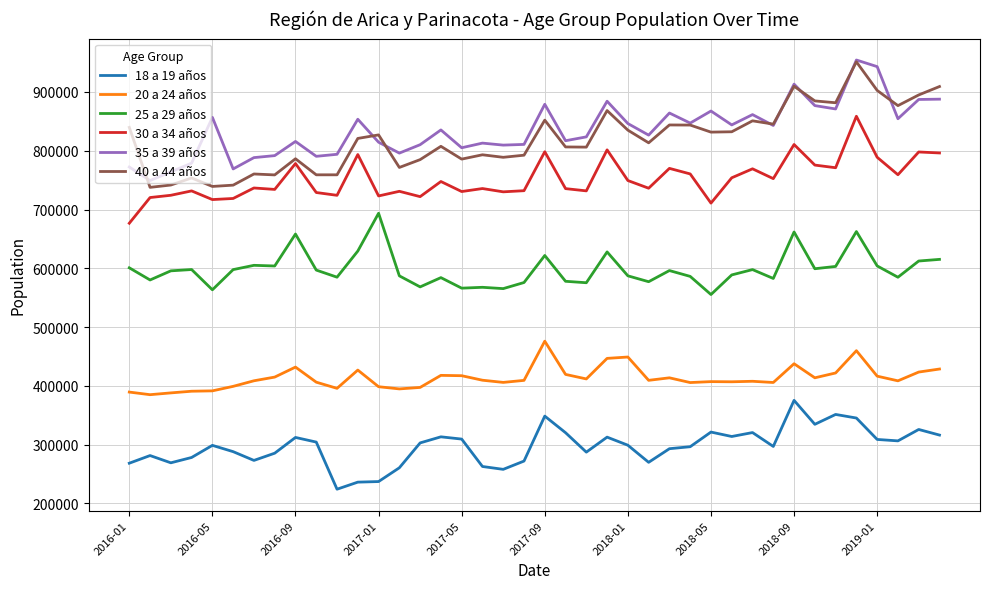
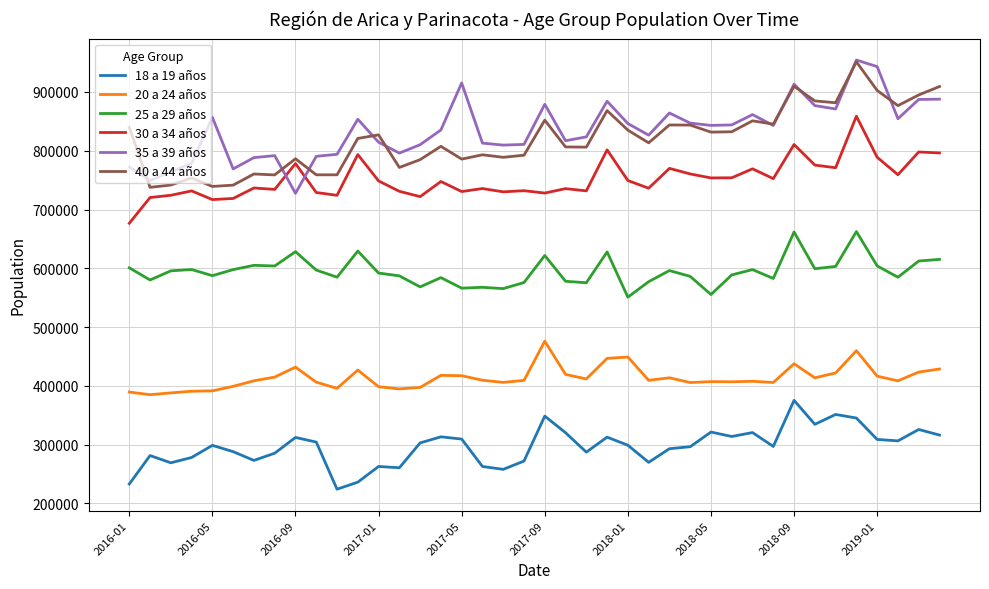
18 a 19 años, 2016-01: 270000 -> 230000
25 a 29 años, 2016-05: 560000 -> 590000
25 a 29 años, 2016-09: 660000 -> 630000
35 a 39 años, 2016-09: 820000 -> 730000
18 a 19 años, 2017-01: 240000 -> 260000
25 a 29 años, 2017-01: 690000 -> 590000
30 a 34 años, 2017-01: 720000 -> 750000
35 a 39 años, 2017-05: 810000 -> 920000
30 a 34 años, 2017-09: 800000 -> 730000
25 a 29 años, 2018-01: 590000 -> 550000
30 a 34 años, 2018-05: 710000 -> 750000
35 a 39 años, 2018-05: 870000 -> 840000
